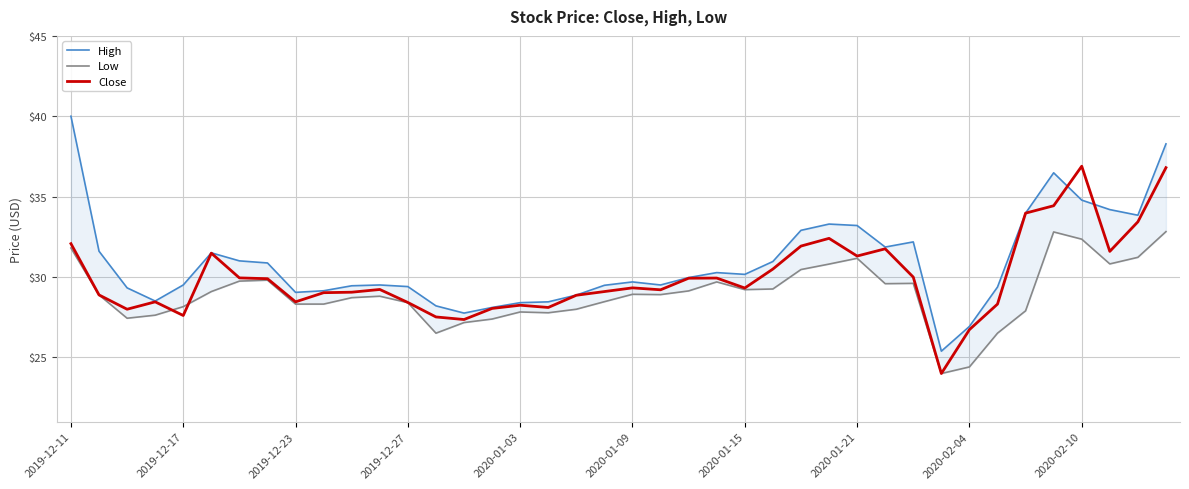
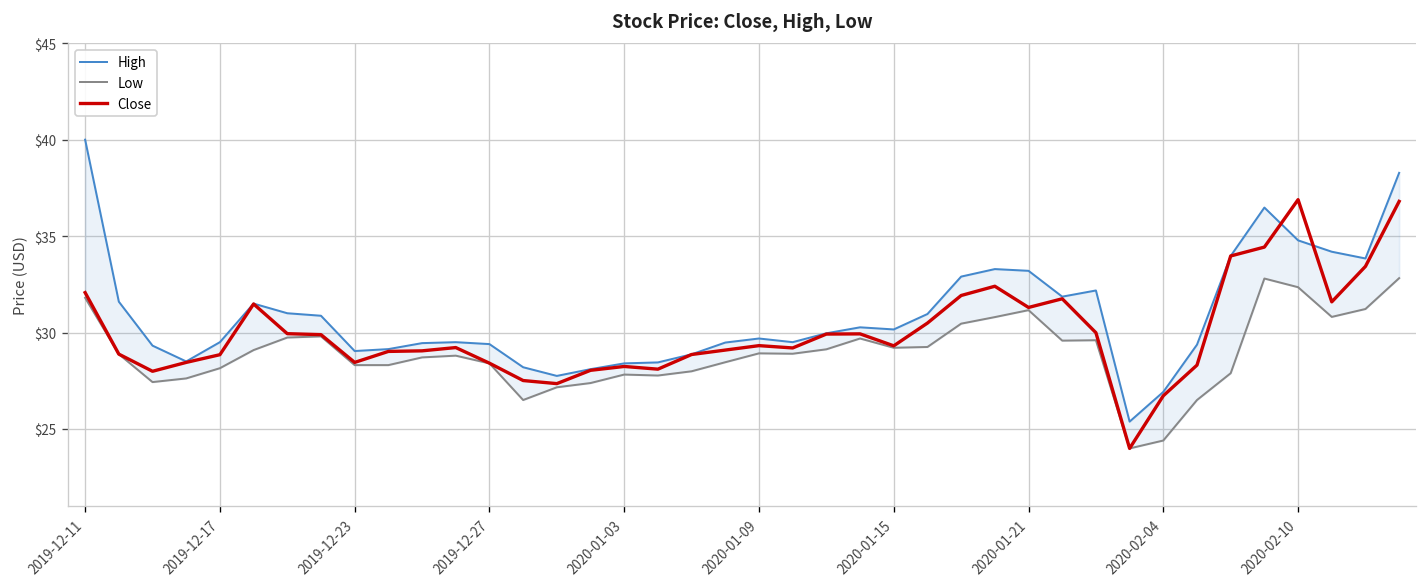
Close, 2019-12-17: $27.6 -> $28.9
